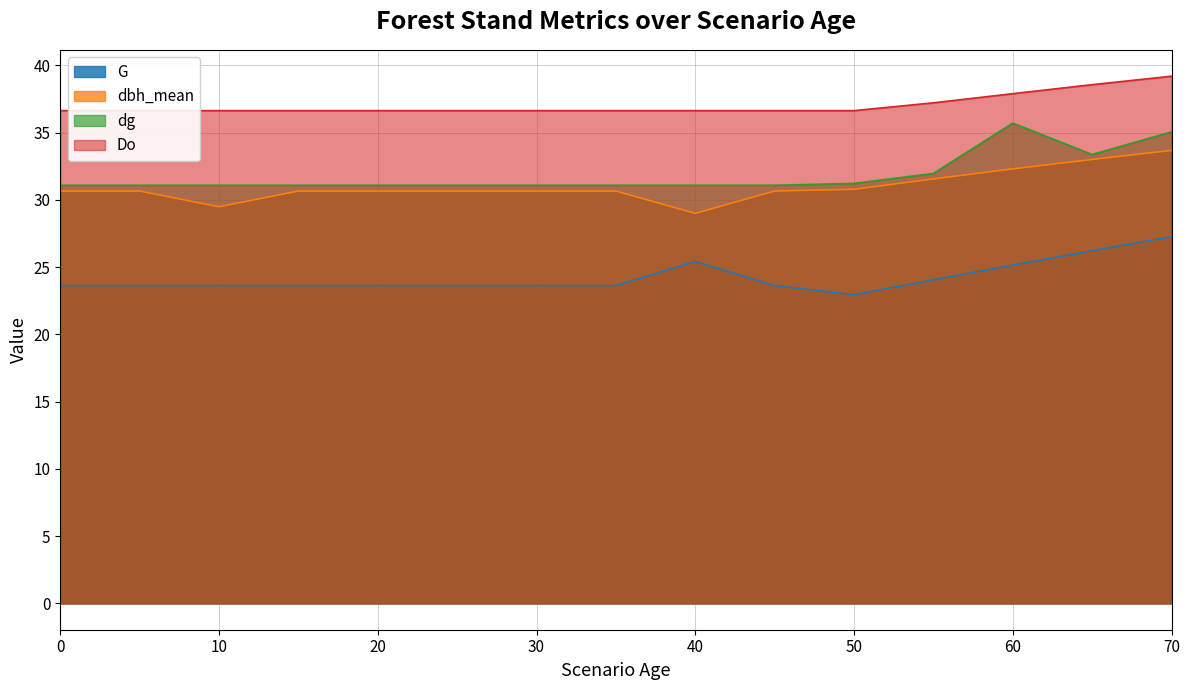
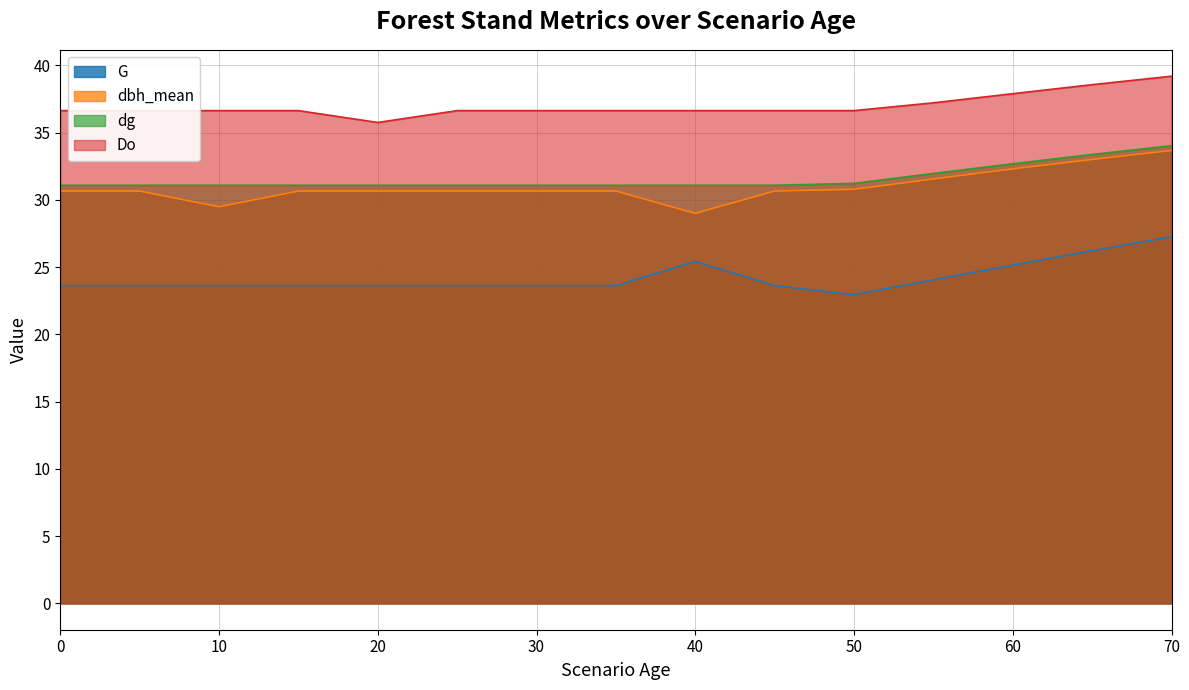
Do, 20: 36.6 -> 35.8
dg, 60: 35.7 -> 32.7
dg, 70: 35.1 -> 34.0
